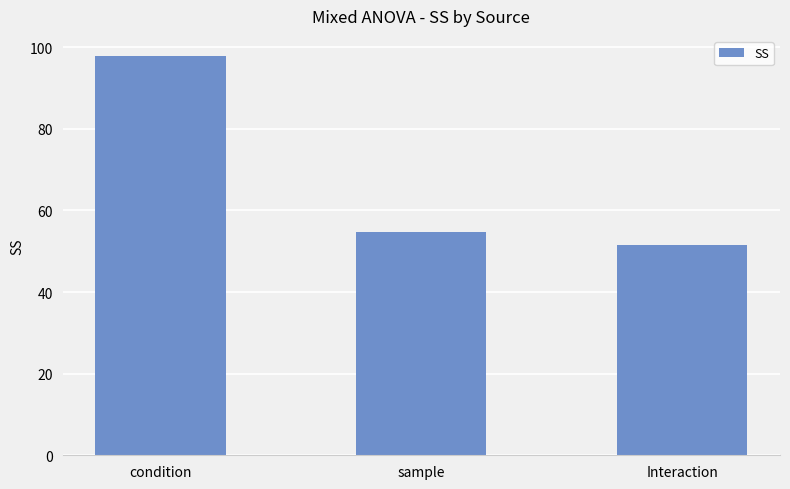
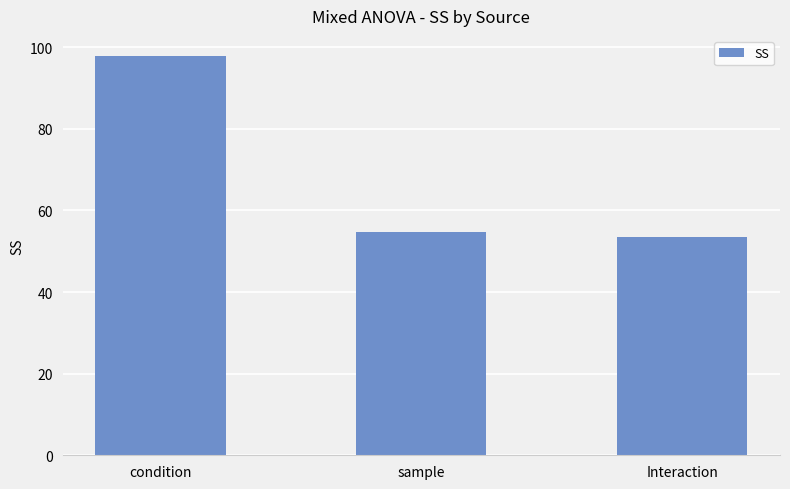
Interaction: 51 -> 54
